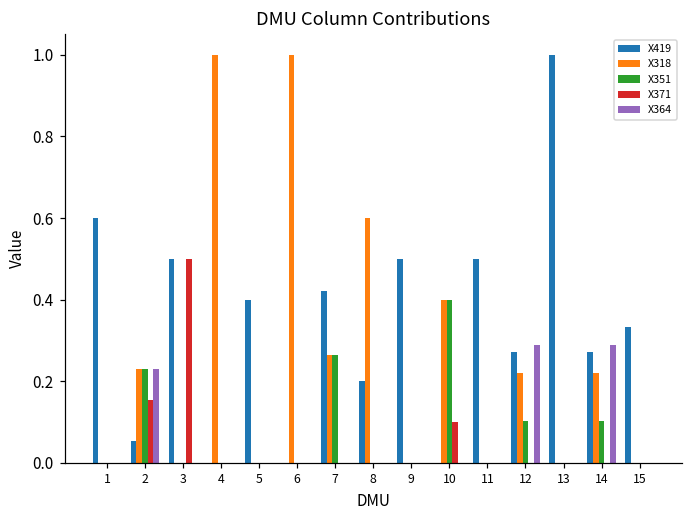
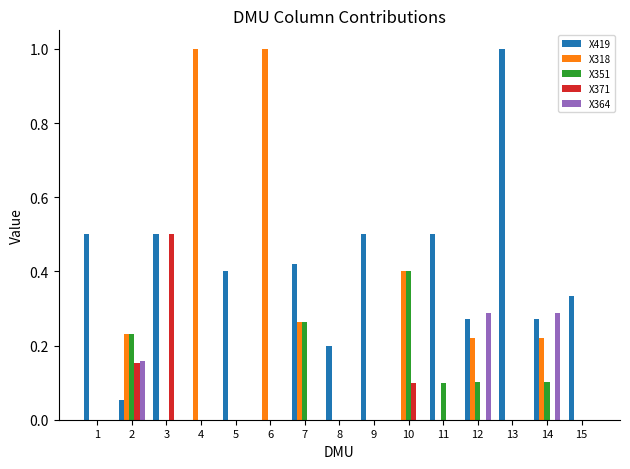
X419, 1: 0.6 -> 0.5
X364, 2: 0.23 -> 0.16
X318, 8: 0.6 -> 0.0
X351, 11: 0.0 -> 0.1
